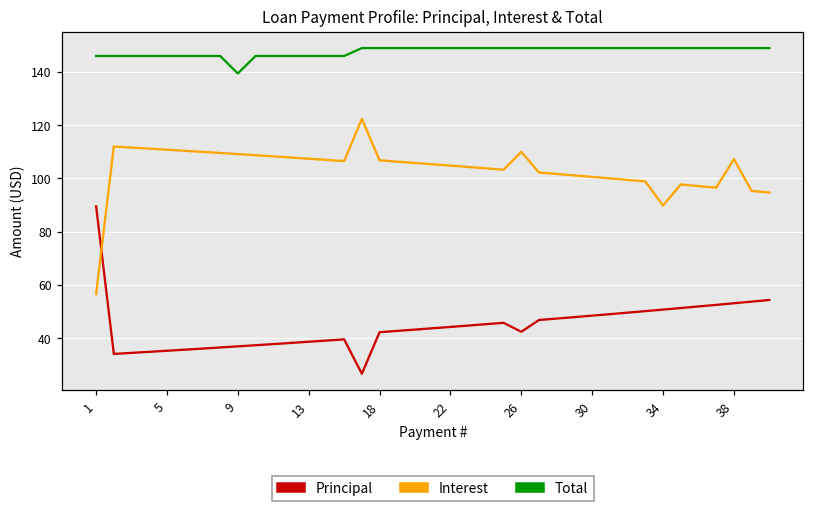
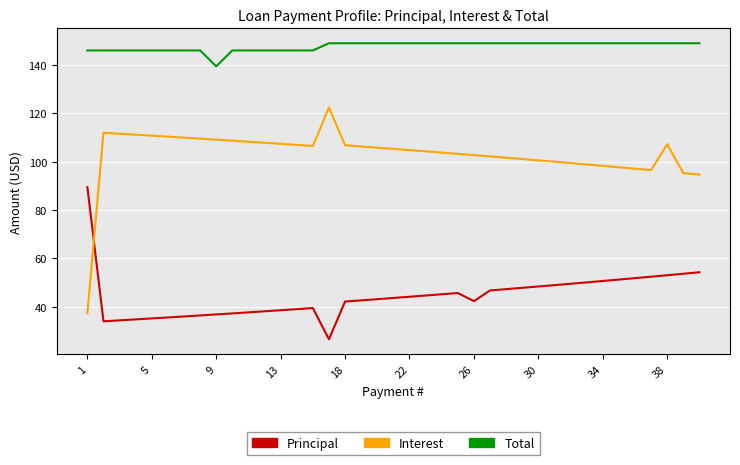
Interest, 1: 57 -> 37
Interest, 26: 110 -> 103
Interest, 34: 90 -> 98
